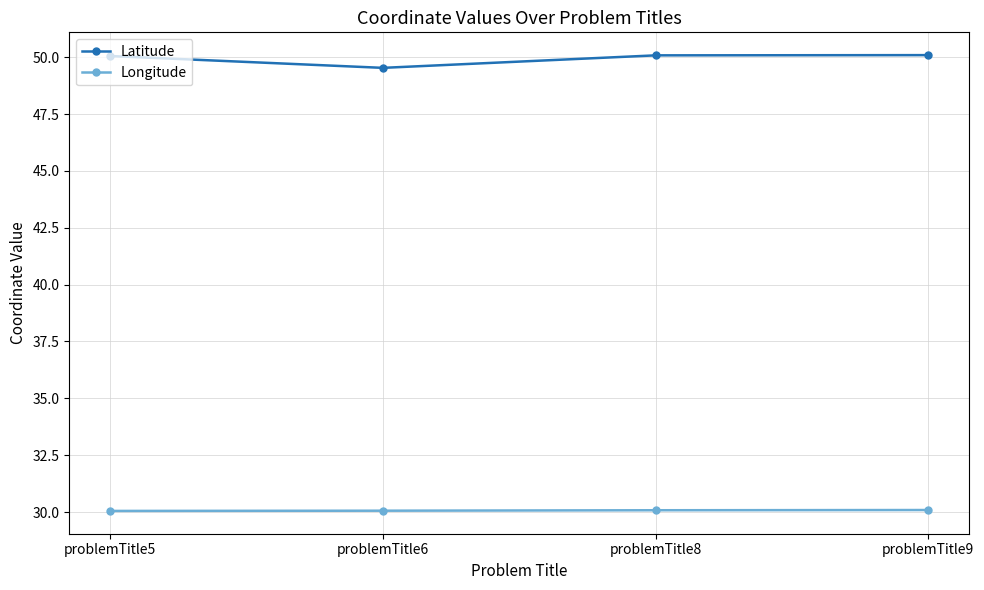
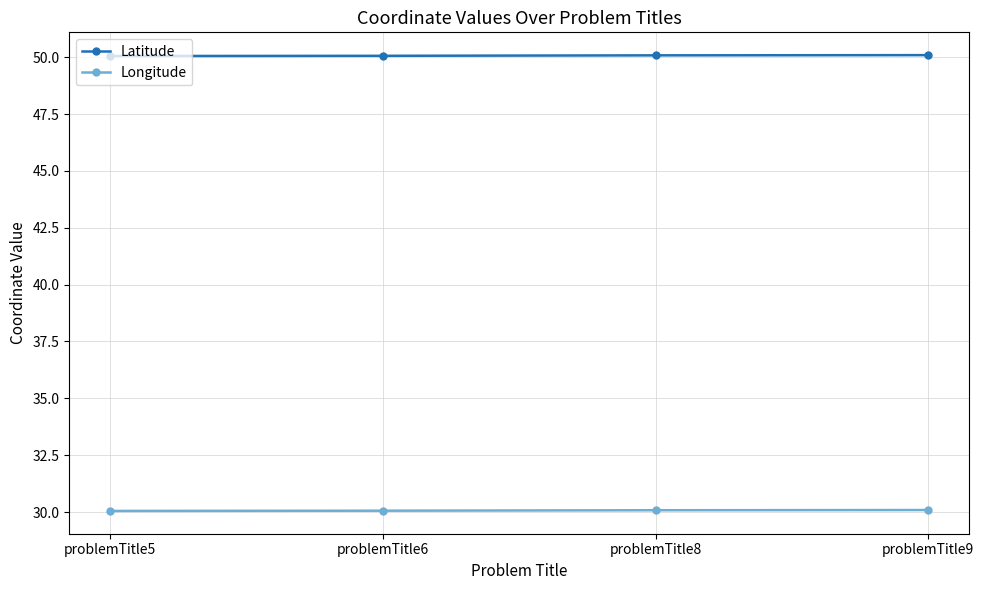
Latitude, problemTitle6: 49.5 -> 50.1
